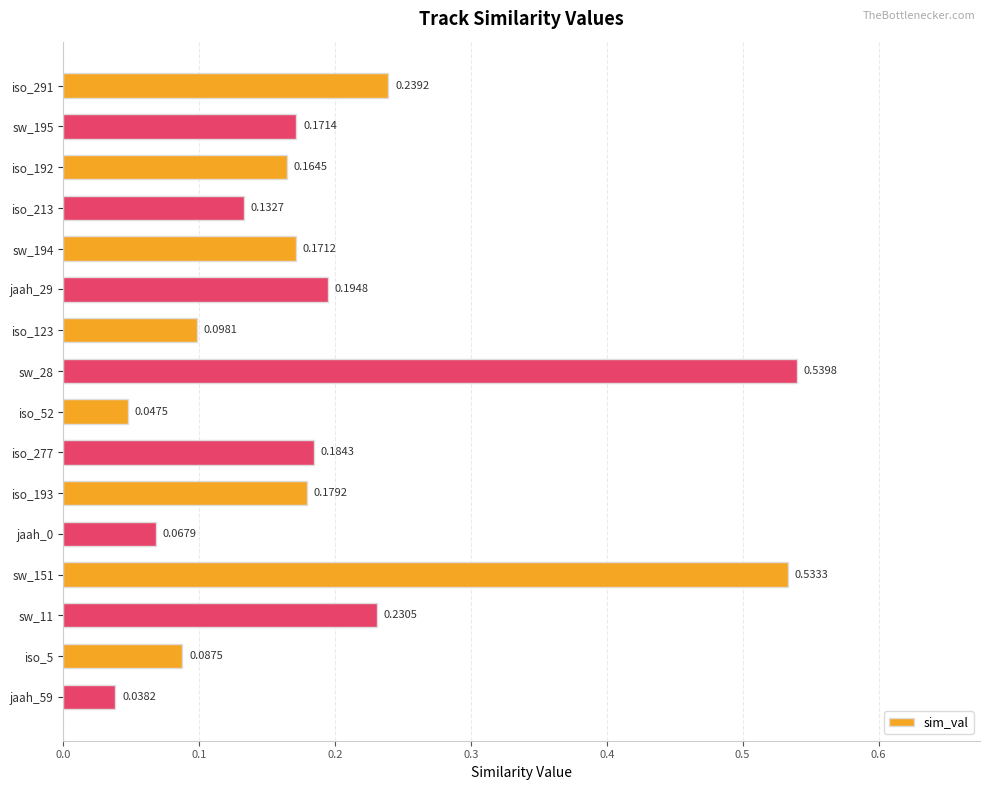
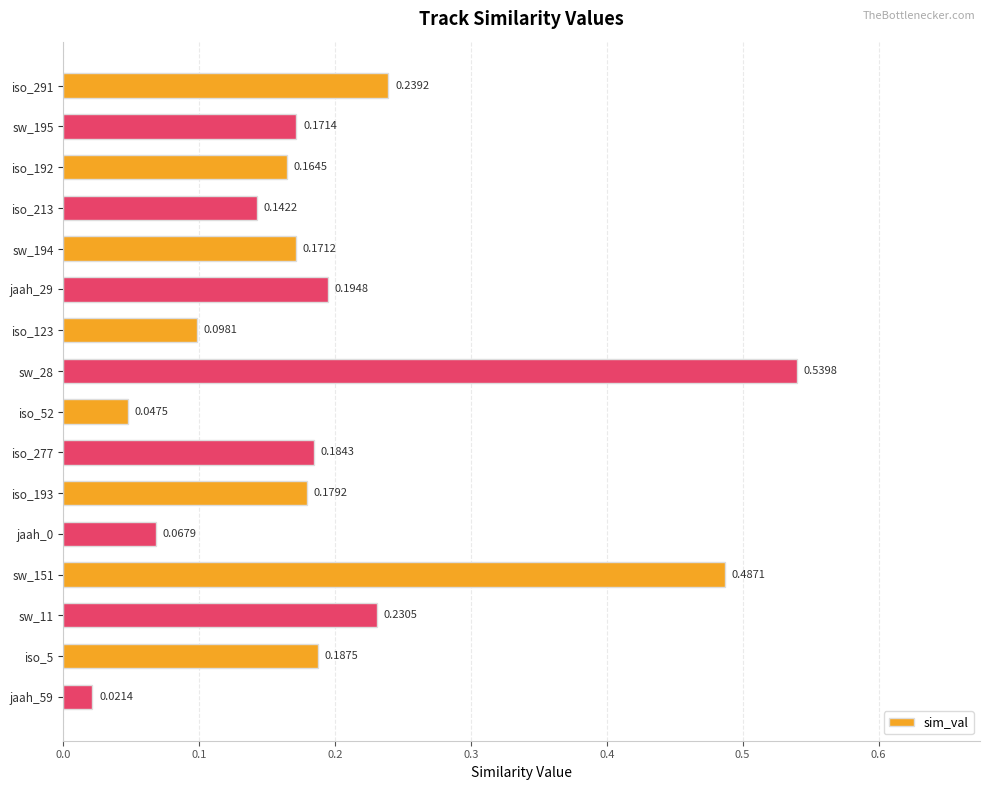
iso_213: 0.1327 -> 0.1422
sw_151: 0.5333 -> 0.4871
iso_5: 0.0875 -> 0.1875
jaah_59: 0.0382 -> 0.0214
